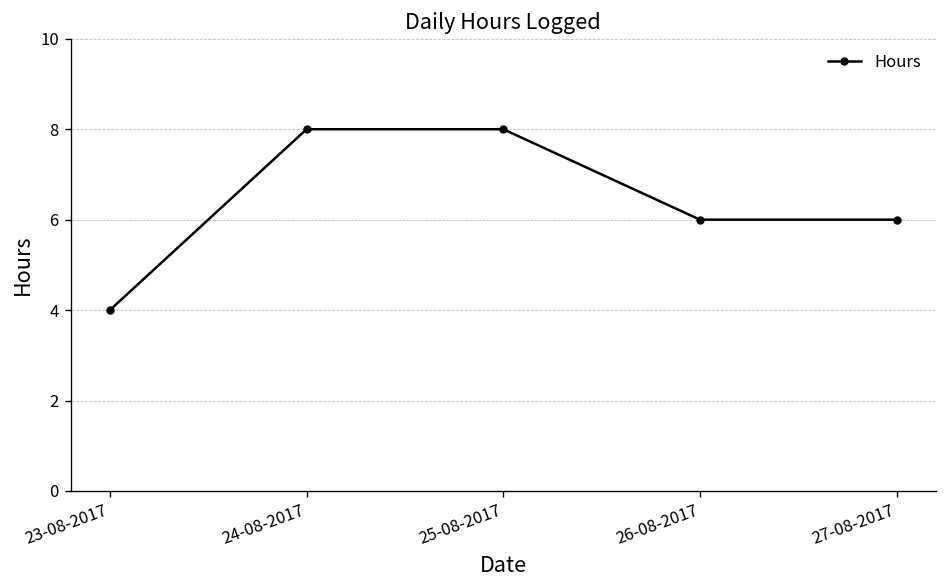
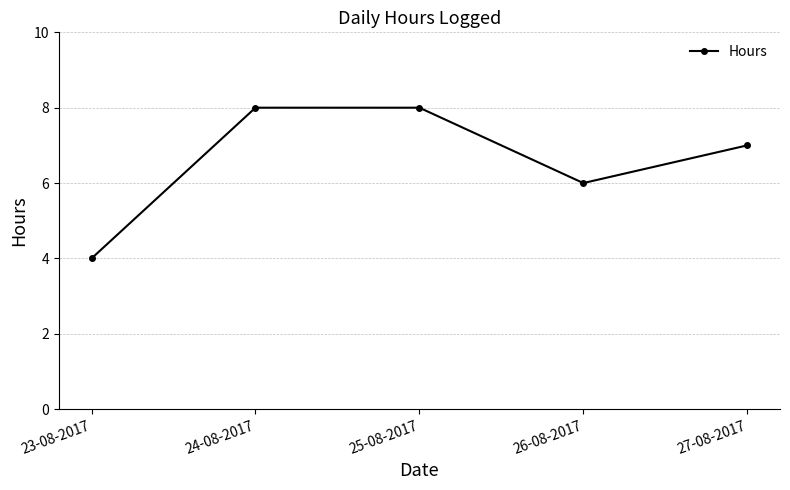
27-08-2017: 6 -> 7
